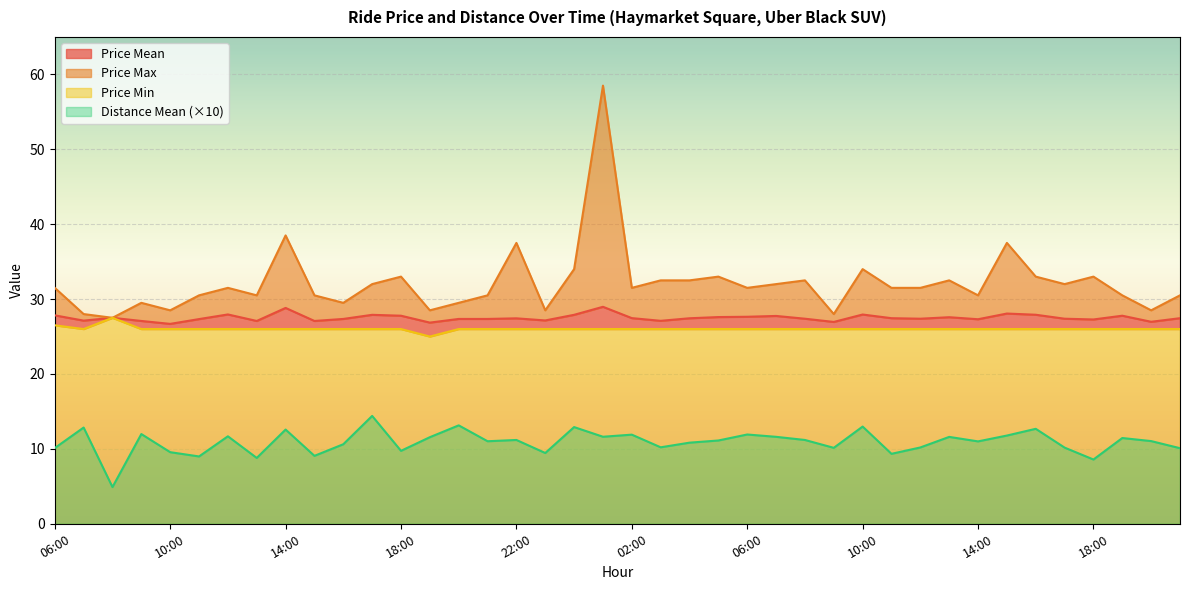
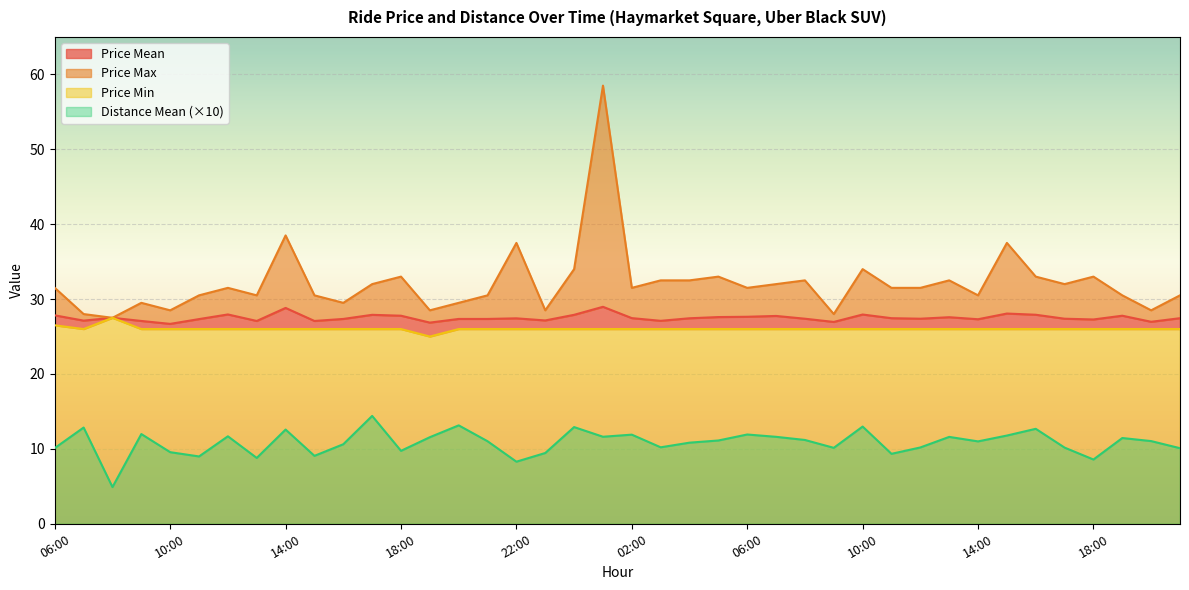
Distance Mean (×10), 22:00: 11 -> 8
